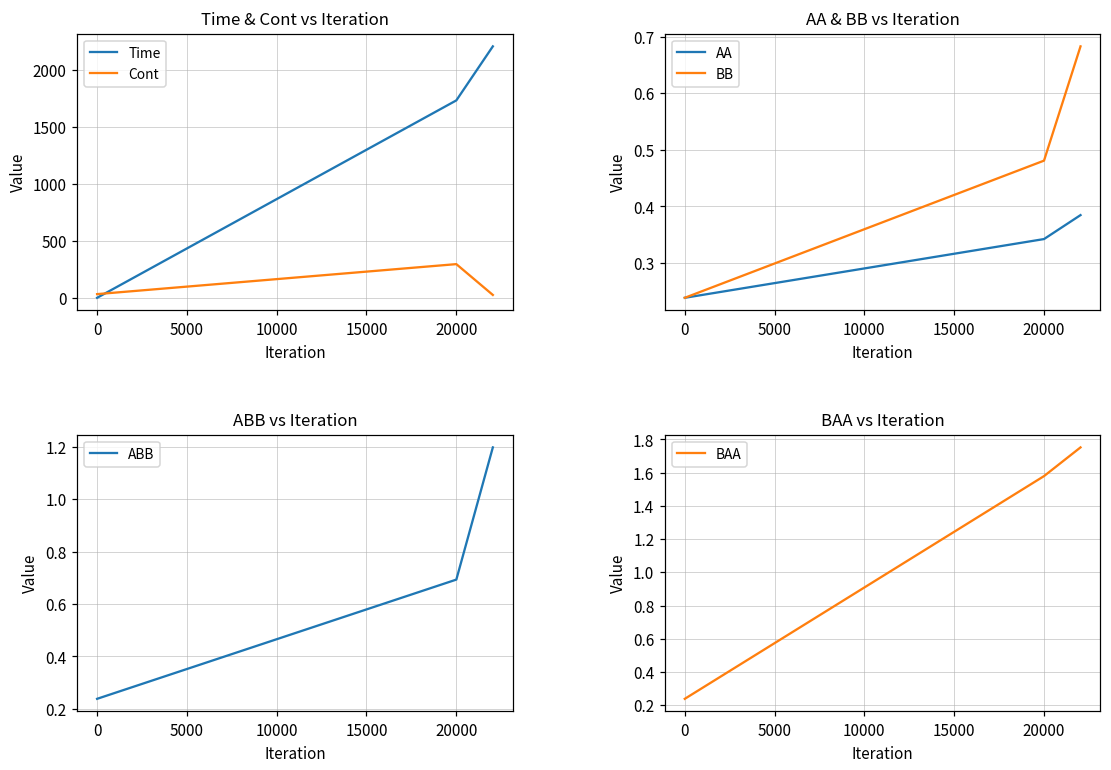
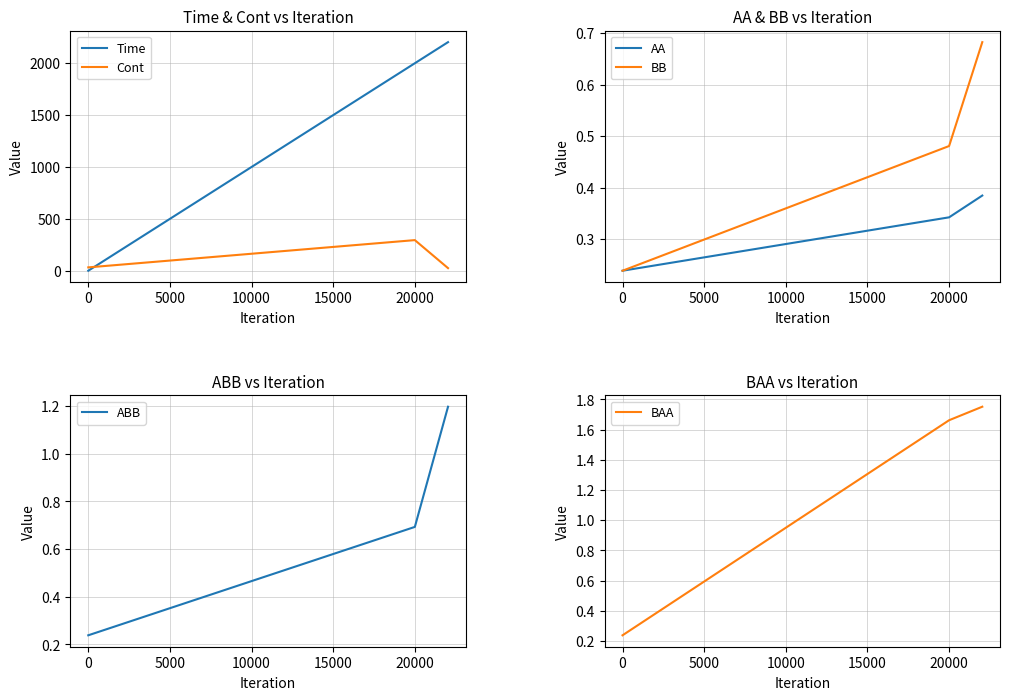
Time & Cont vs Iteration, Time, 20000: 1730 -> 2000
BAA vs Iteration, 20000: 1.58 -> 1.66
